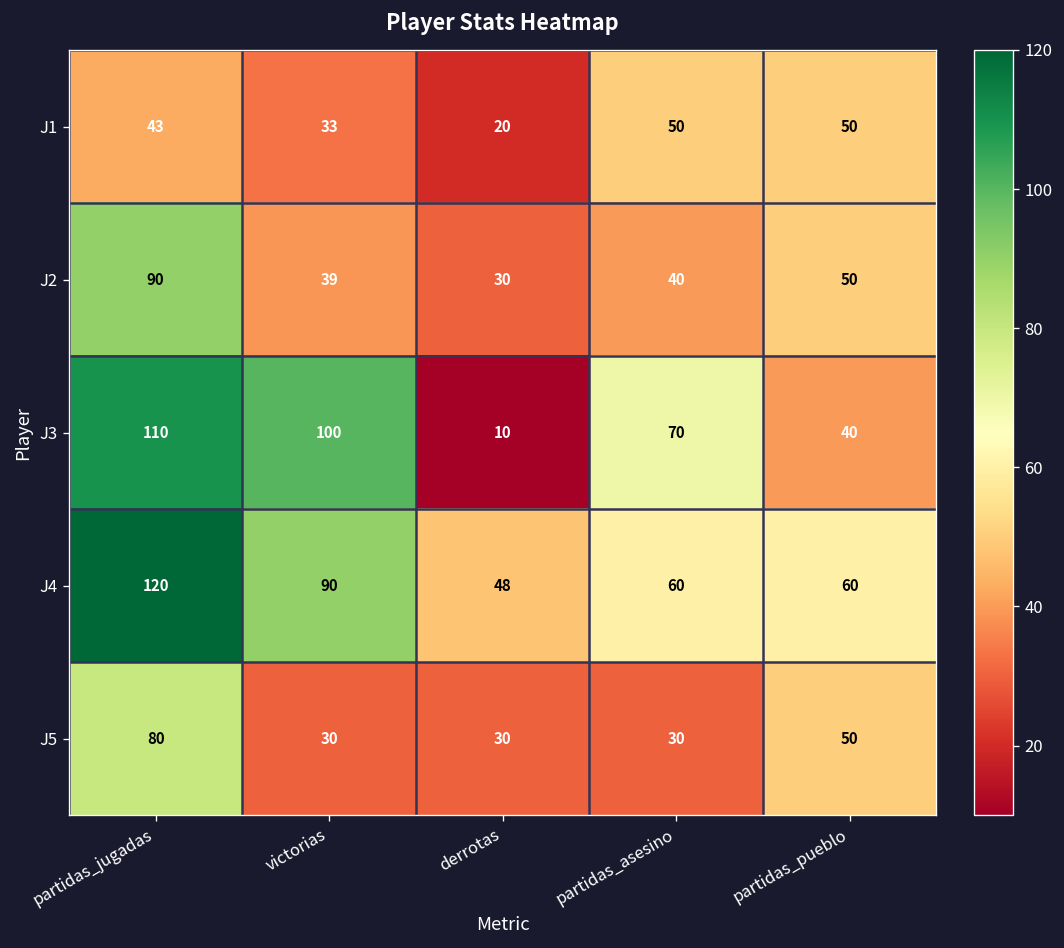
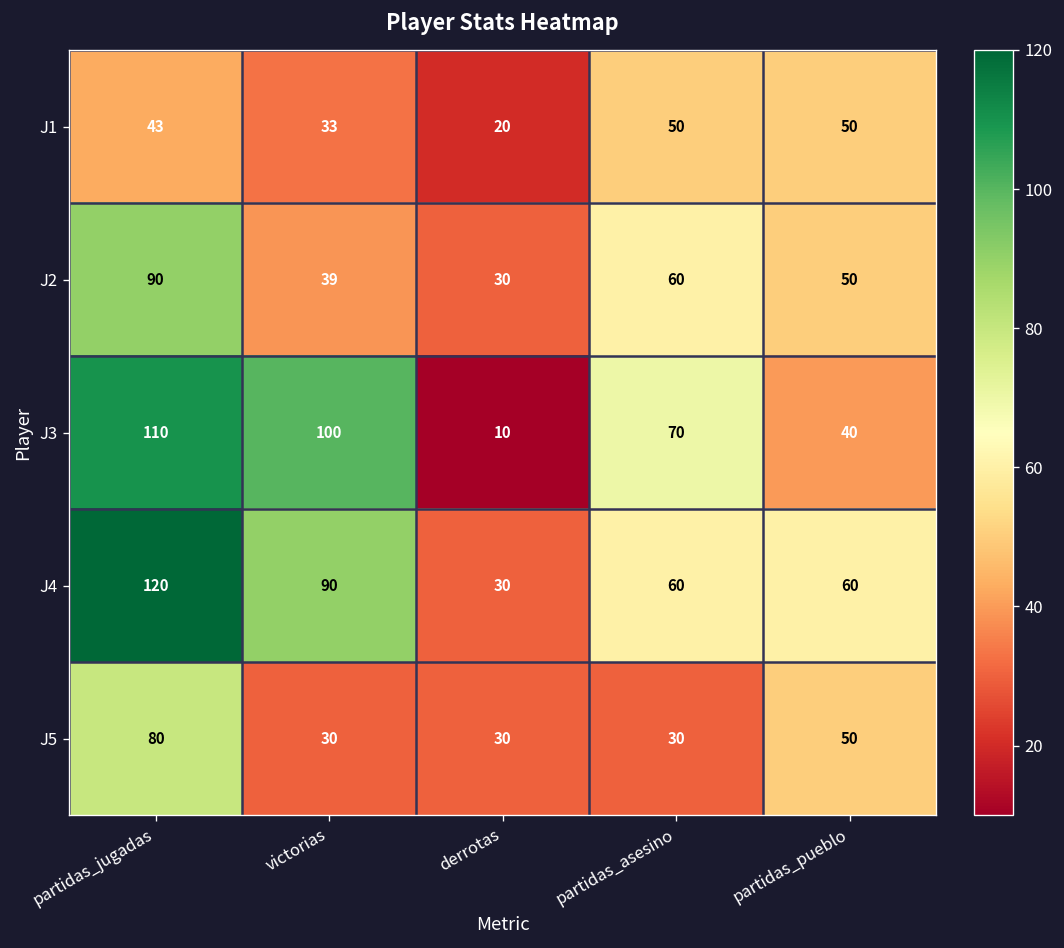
J2, partidas_asesino: 40 -> 60
J4, derrotas: 48 -> 30
